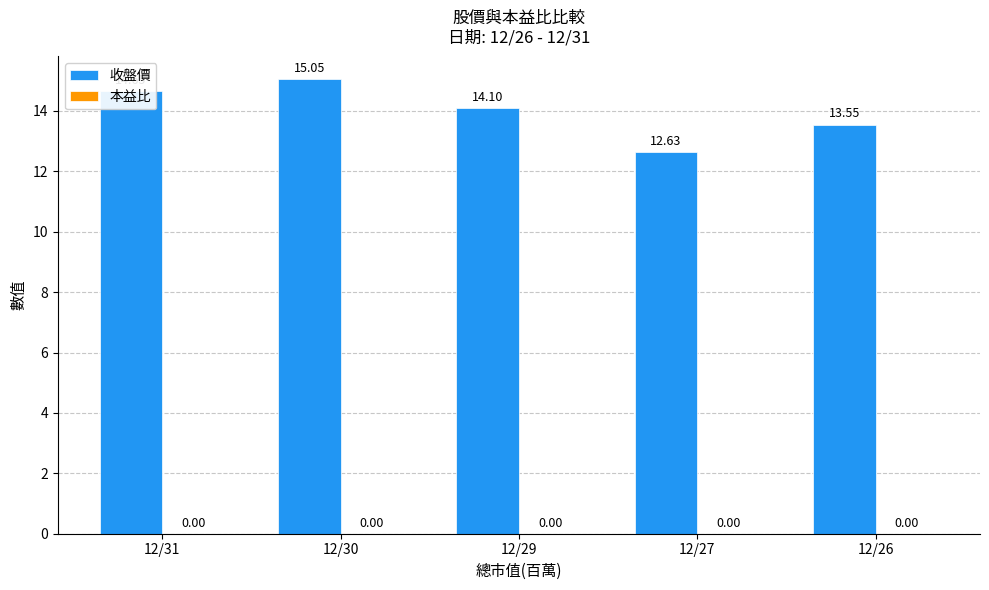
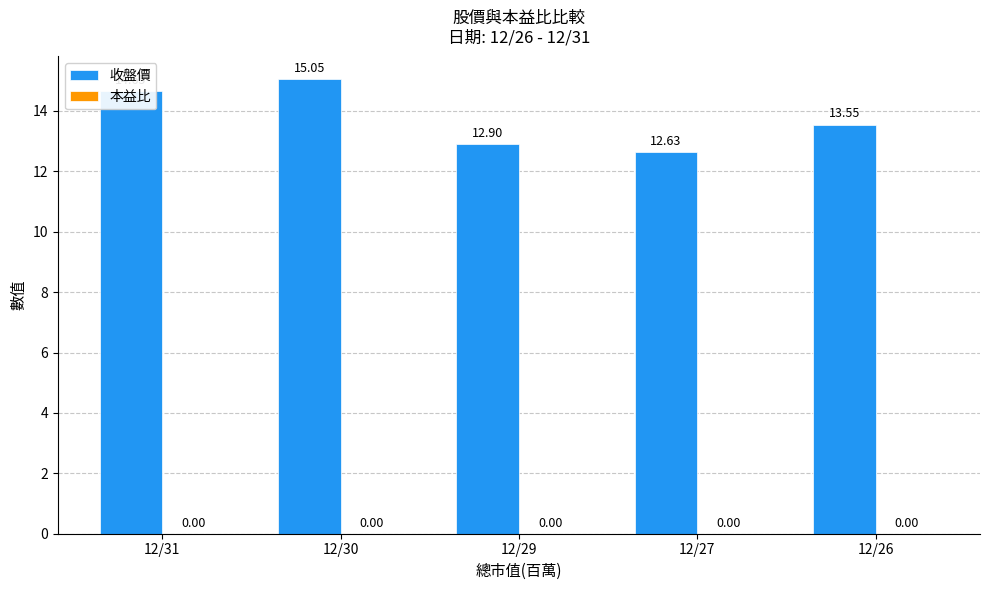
收盤價, 12/29: 14.10 -> 12.90
